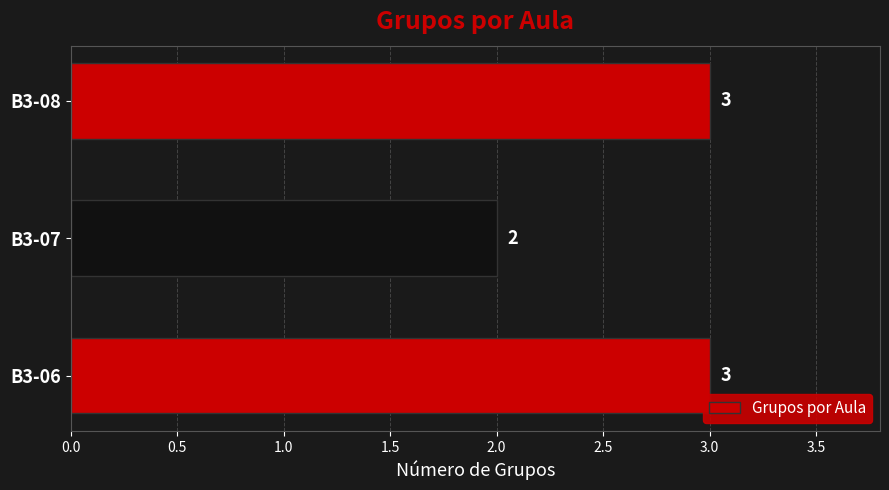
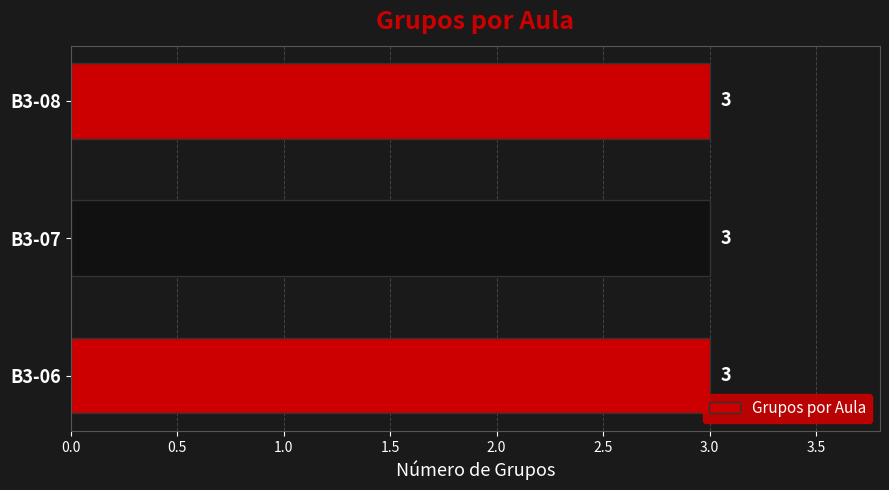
B3-07: 2 -> 3
